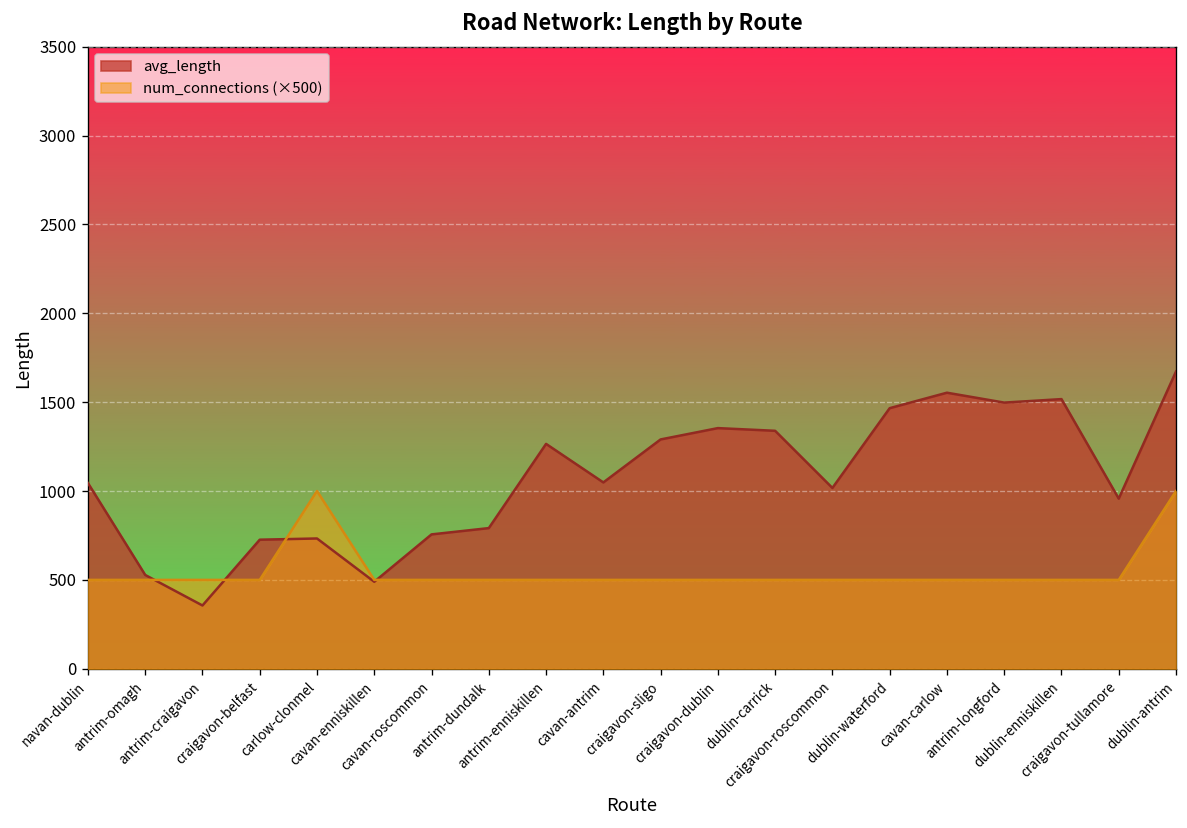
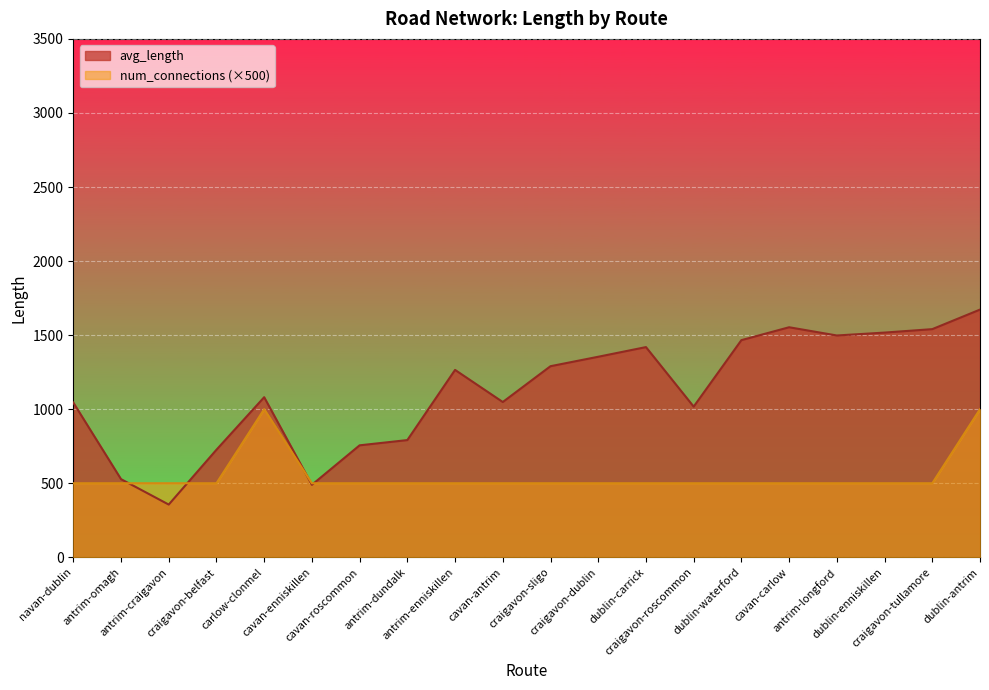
avg_length, carlow-clonmel: 730 -> 1080
avg_length, dublin-carrick: 1340 -> 1420
avg_length, craigavon-tullamore: 960 -> 1540
